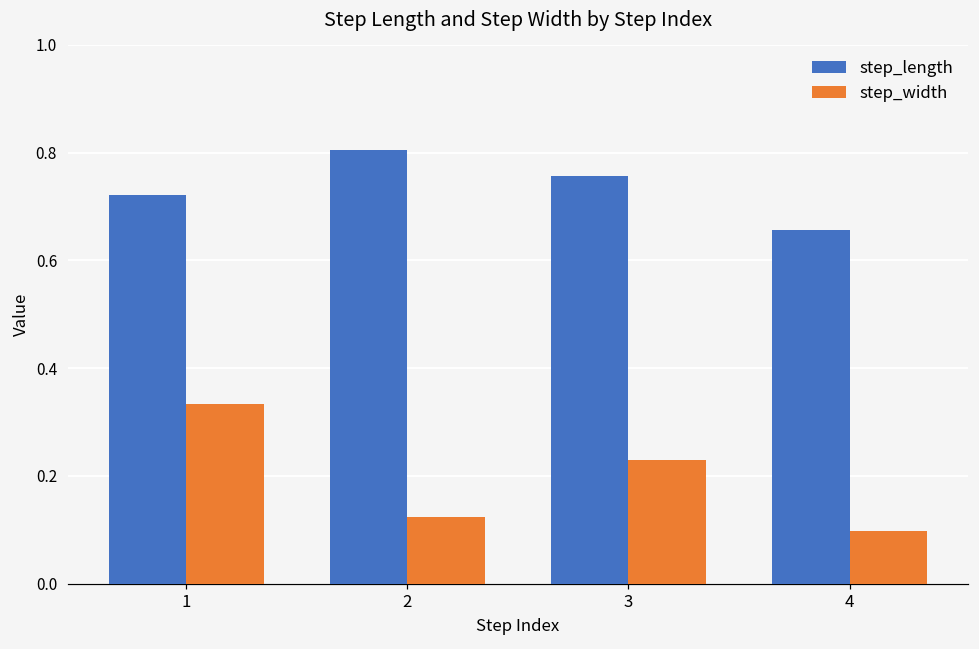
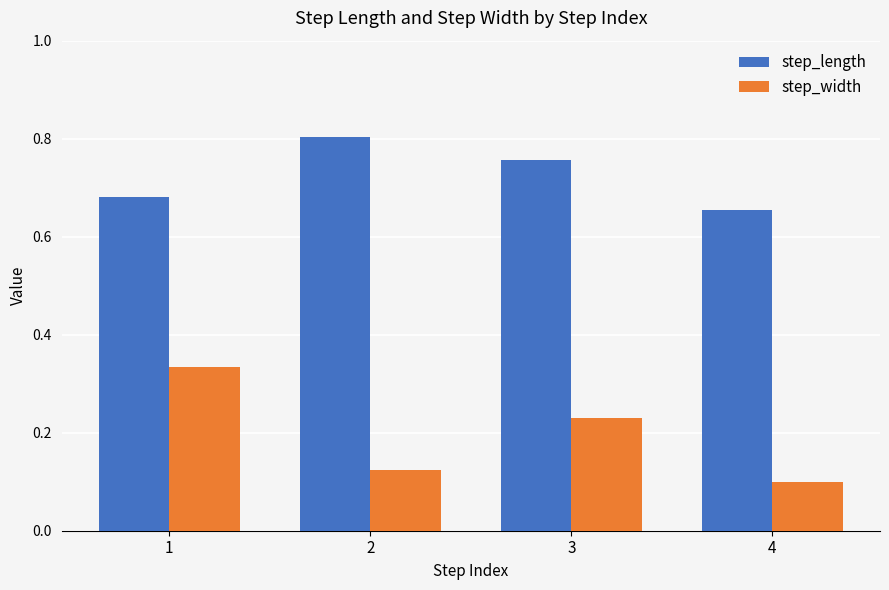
step_length, 1: 0.72 -> 0.68
